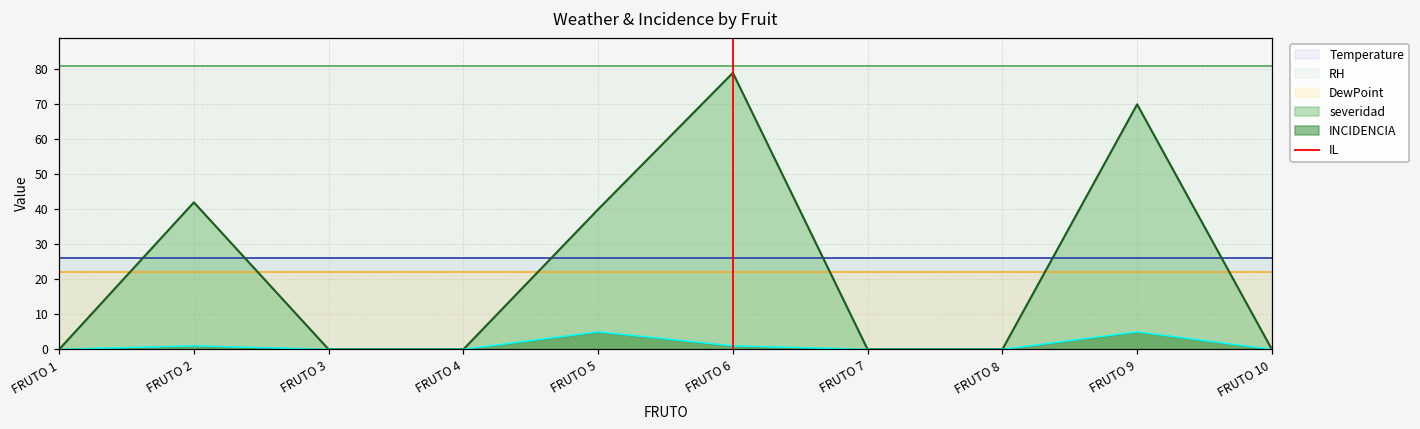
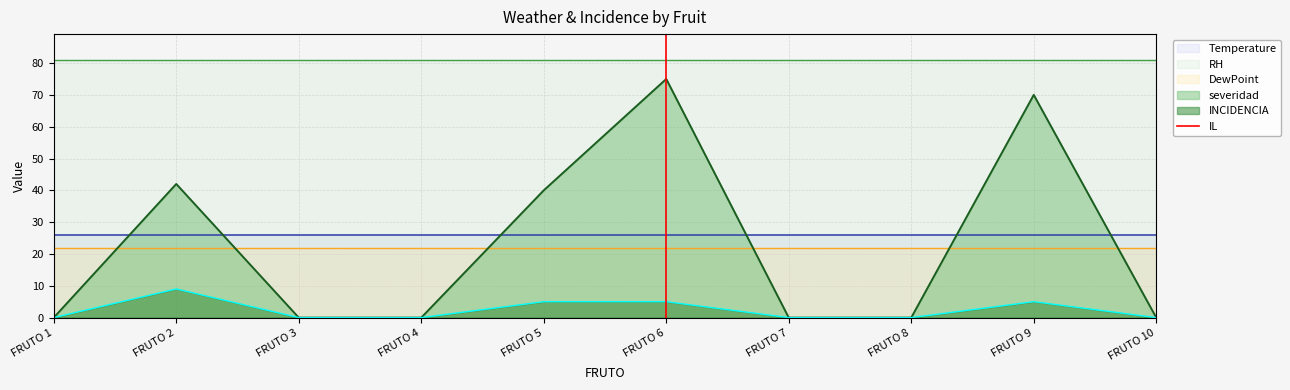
INCIDENCIA, FRUTO 2: 1 -> 9
severidad, FRUTO 6: 79 -> 75
INCIDENCIA, FRUTO 6: 1 -> 5
